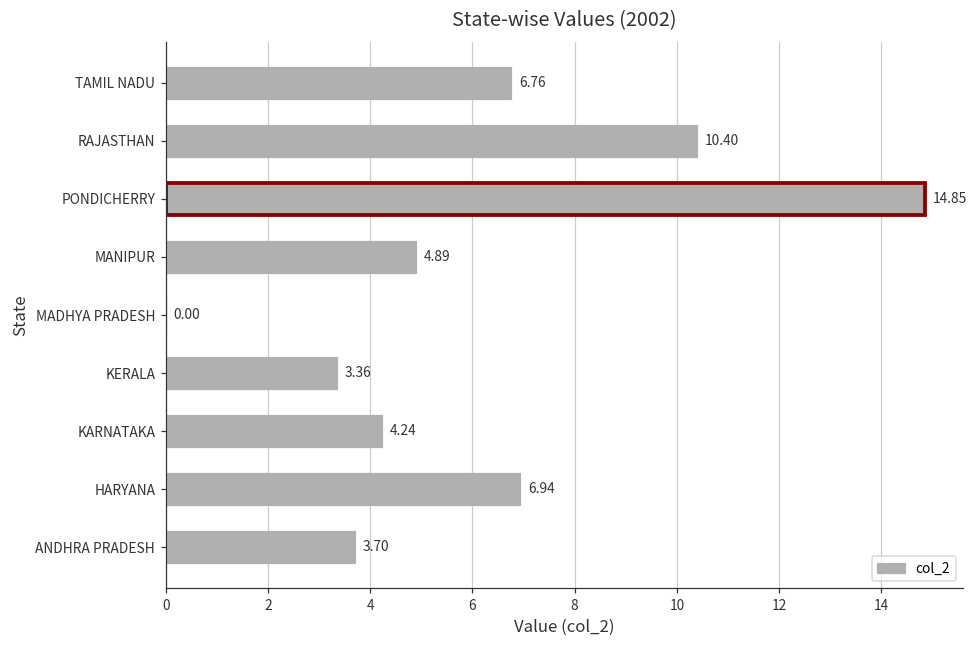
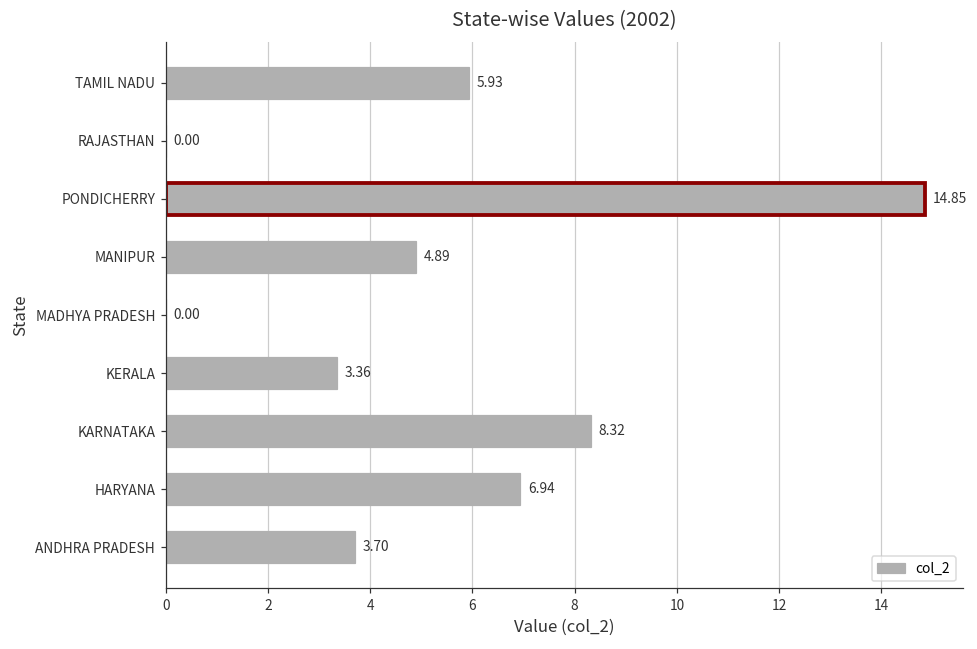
TAMIL NADU: 6.76 -> 5.93
RAJASTHAN: 10.40 -> 0.00
KARNATAKA: 4.24 -> 8.32
